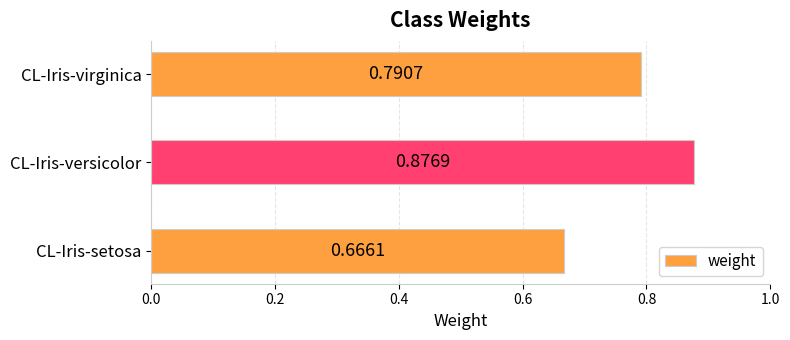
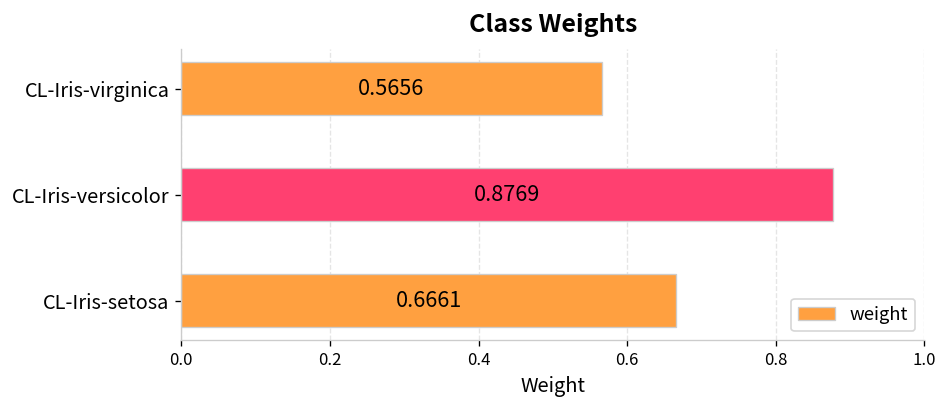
CL-Iris-virginica: 0.7907 -> 0.5656
